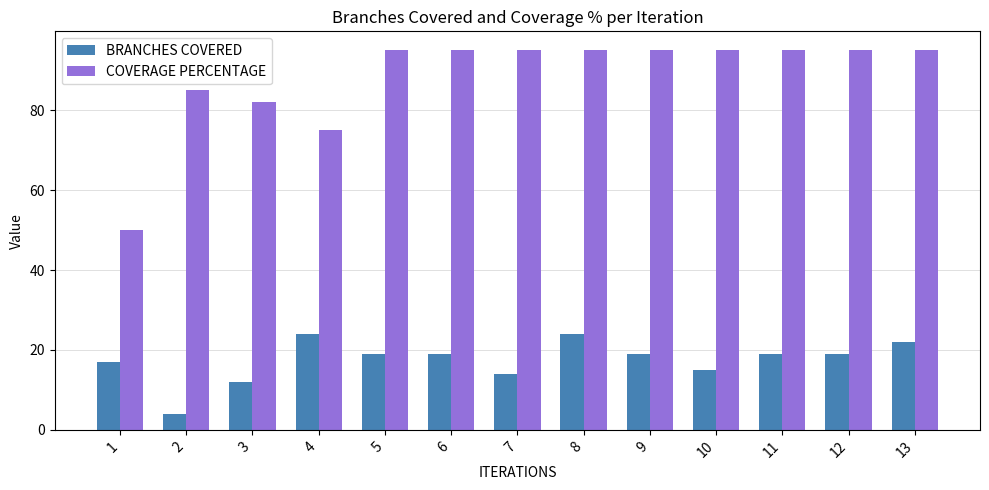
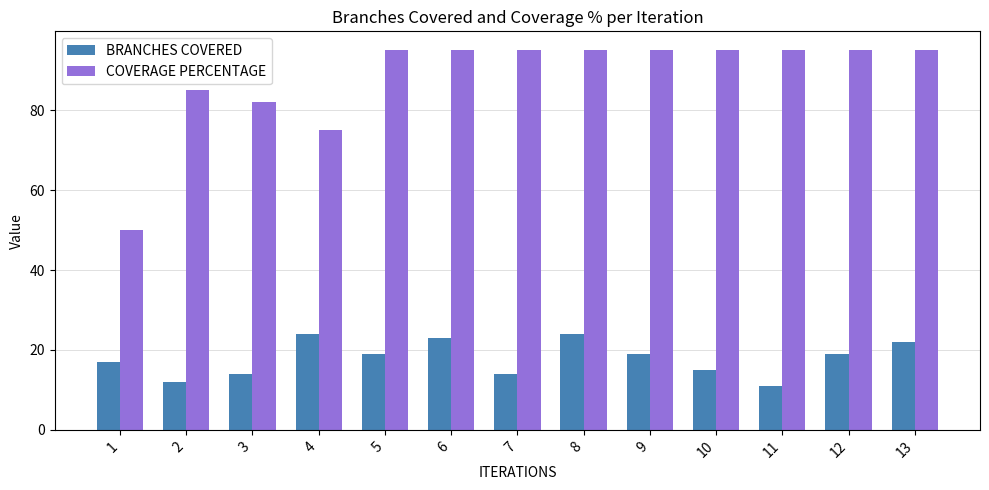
BRANCHES COVERED, 2: 4 -> 12
BRANCHES COVERED, 3: 12 -> 14
BRANCHES COVERED, 6: 19 -> 23
BRANCHES COVERED, 11: 19 -> 11
